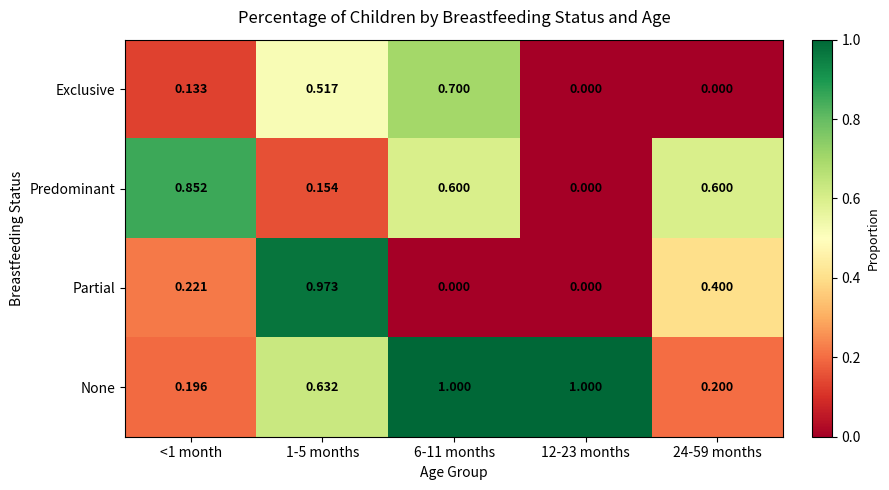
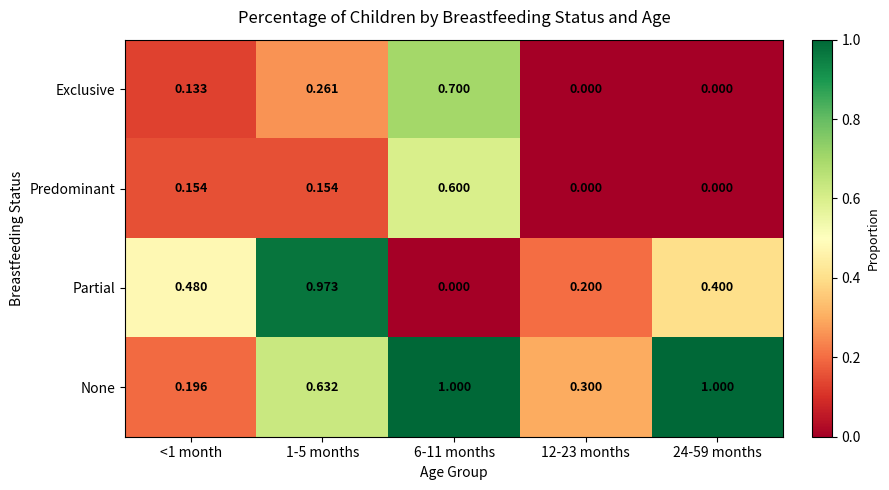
Exclusive, 1-5 months: 0.517 -> 0.261
Predominant, <1 month: 0.852 -> 0.154
Predominant, 24-59 months: 0.600 -> 0.000
Partial, <1 month: 0.221 -> 0.480
Partial, 12-23 months: 0.000 -> 0.200
None, 12-23 months: 1.000 -> 0.300
None, 24-59 months: 0.200 -> 1.000
